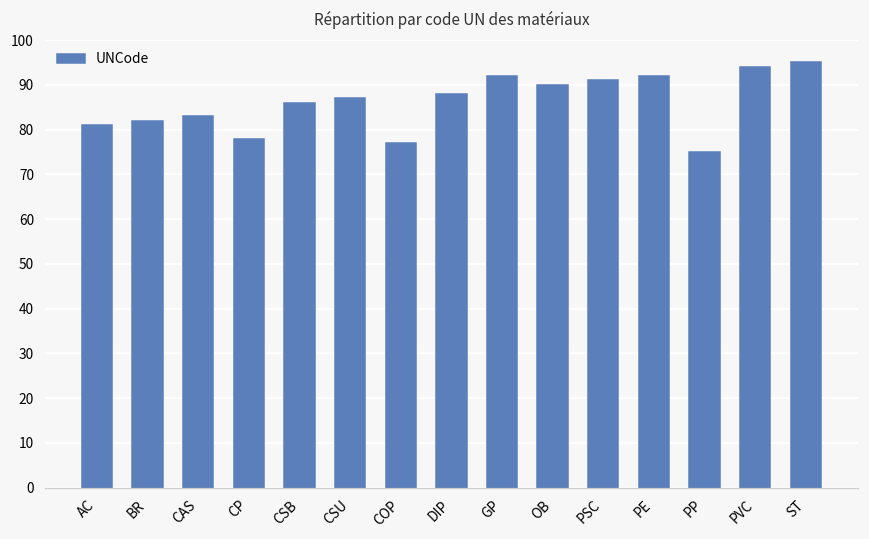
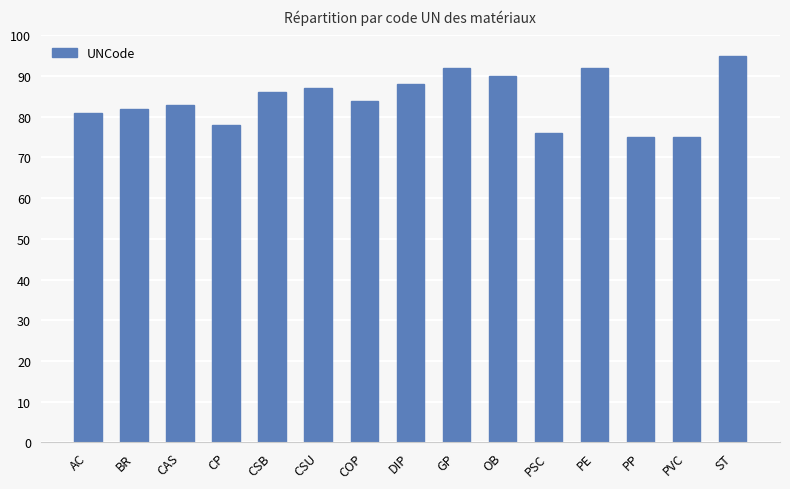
COP: 77 -> 84
PSC: 91 -> 76
PVC: 94 -> 75
